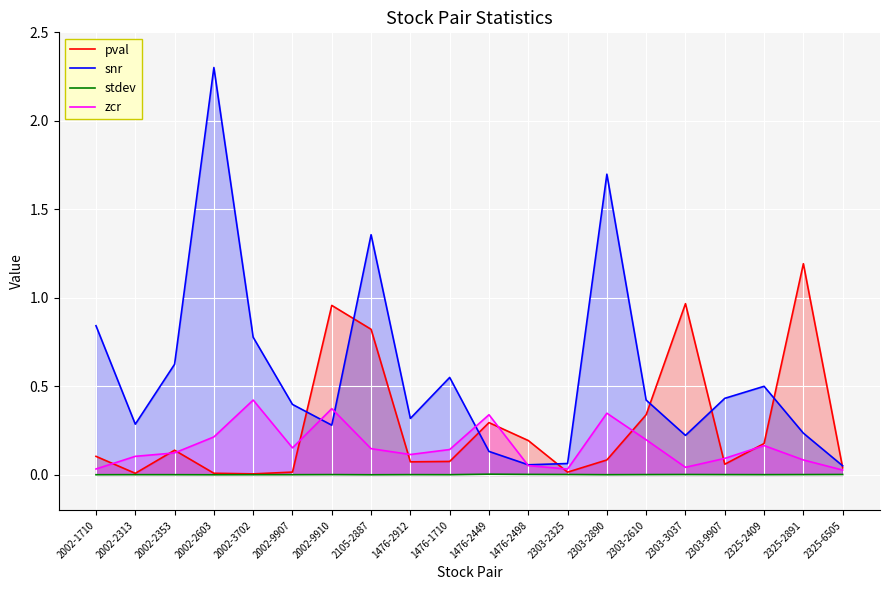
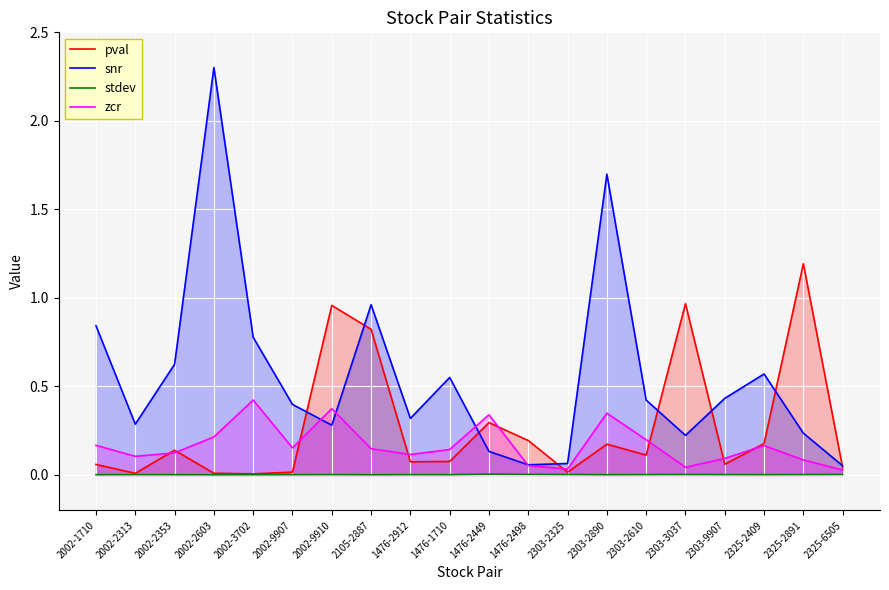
pval, 2002-1710: 0.10 -> 0.06
zcr, 2002-1710: 0.03 -> 0.17
snr, 2105-2887: 1.36 -> 0.96
pval, 2303-2890: 0.08 -> 0.17
pval, 2303-2610: 0.34 -> 0.11
snr, 2325-2409: 0.50 -> 0.57
